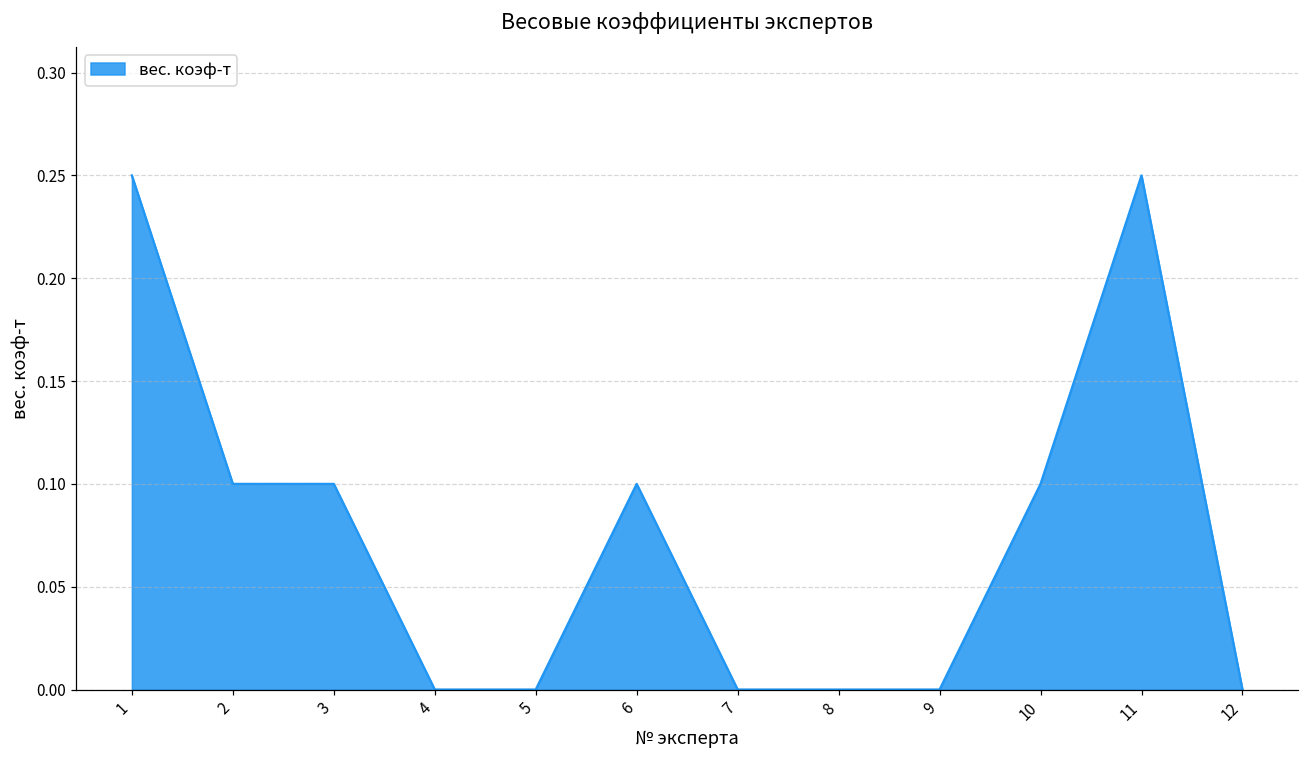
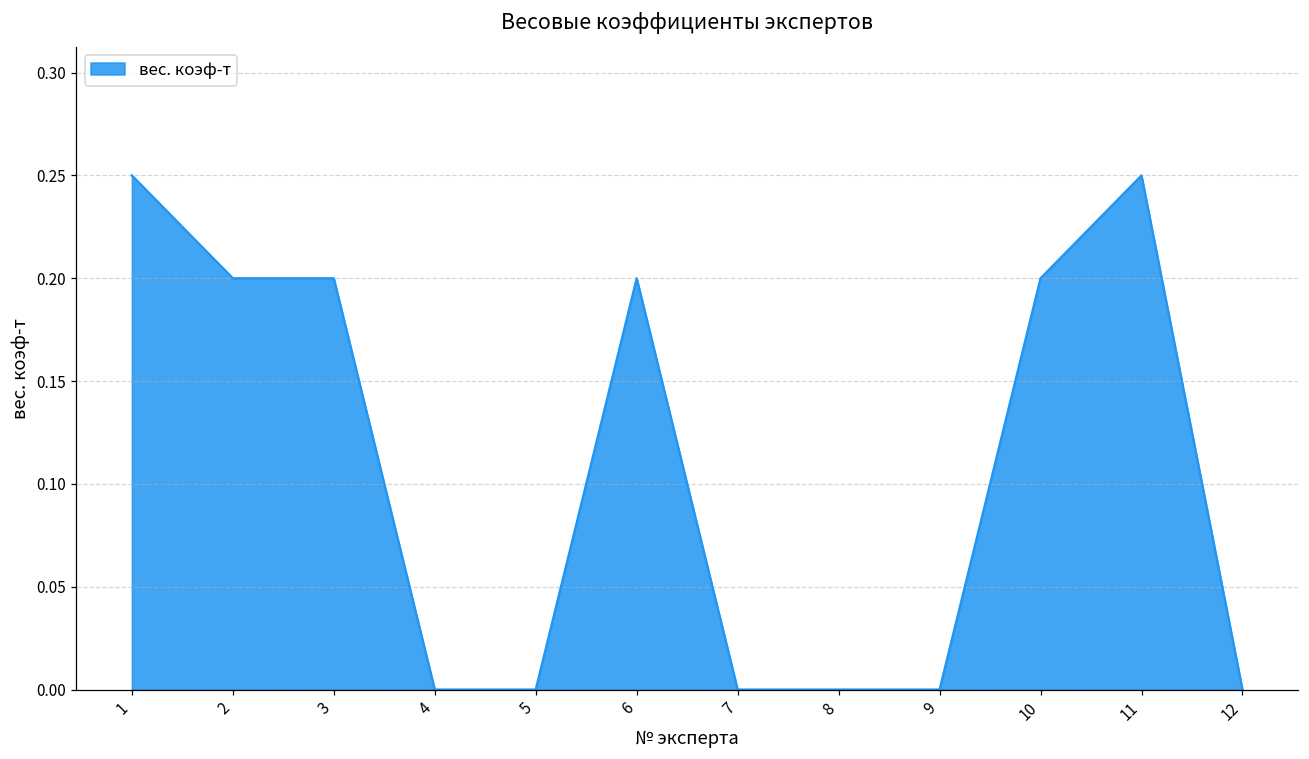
2: 0.1 -> 0.2
3: 0.1 -> 0.2
6: 0.1 -> 0.2
10: 0.1 -> 0.2
